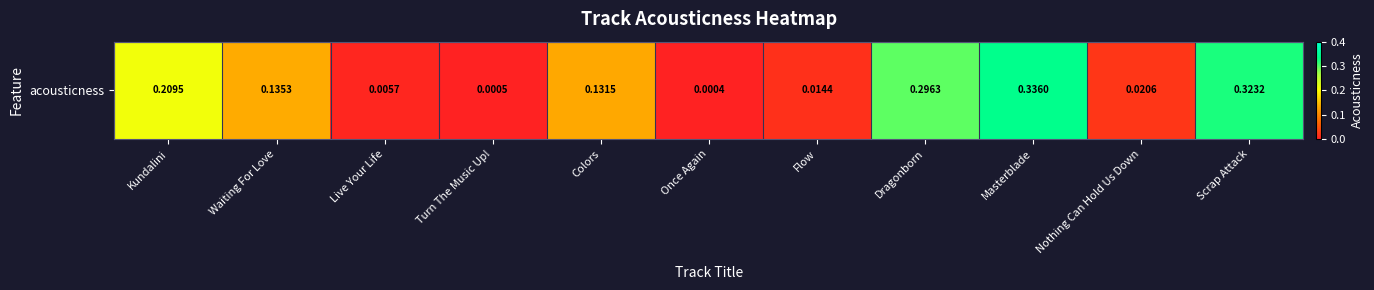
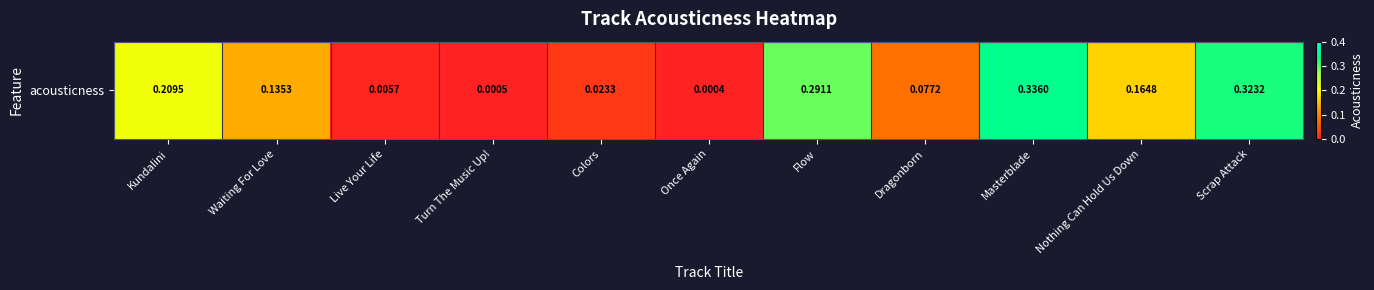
acousticness, Colors: 0.1315 -> 0.0233
acousticness, Flow: 0.0144 -> 0.2911
acousticness, Dragonborn: 0.2963 -> 0.0772
acousticness, Nothing Can Hold Us Down: 0.0206 -> 0.1648
